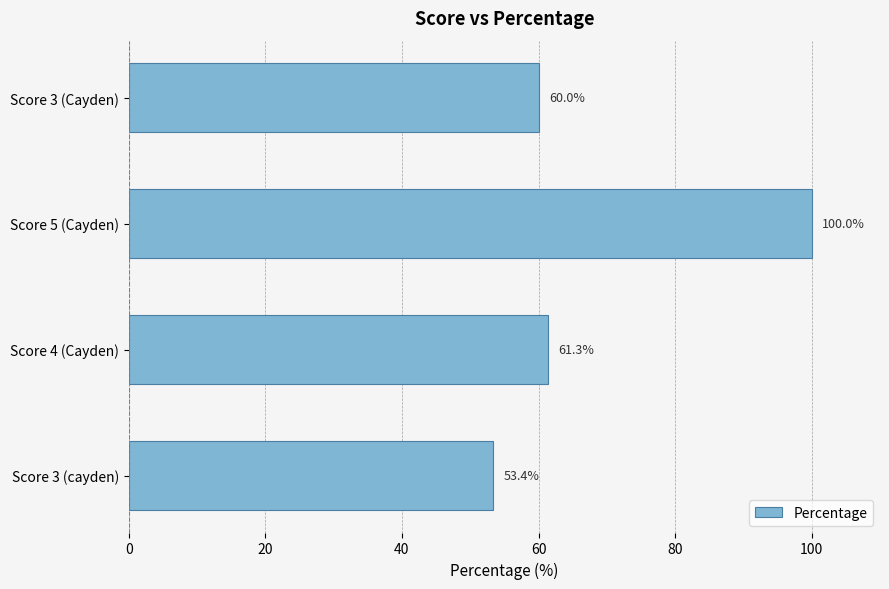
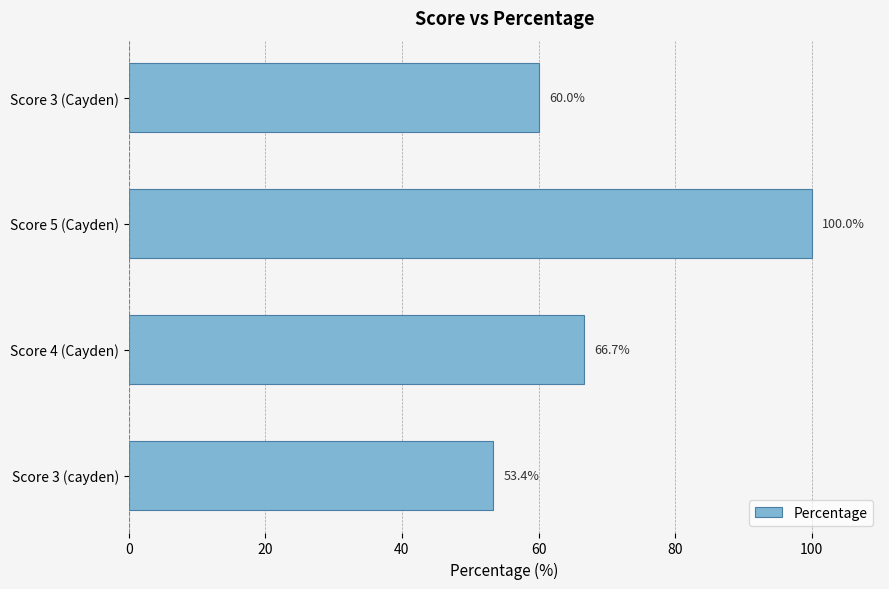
Score 4 (Cayden): 61.3% -> 66.7%
